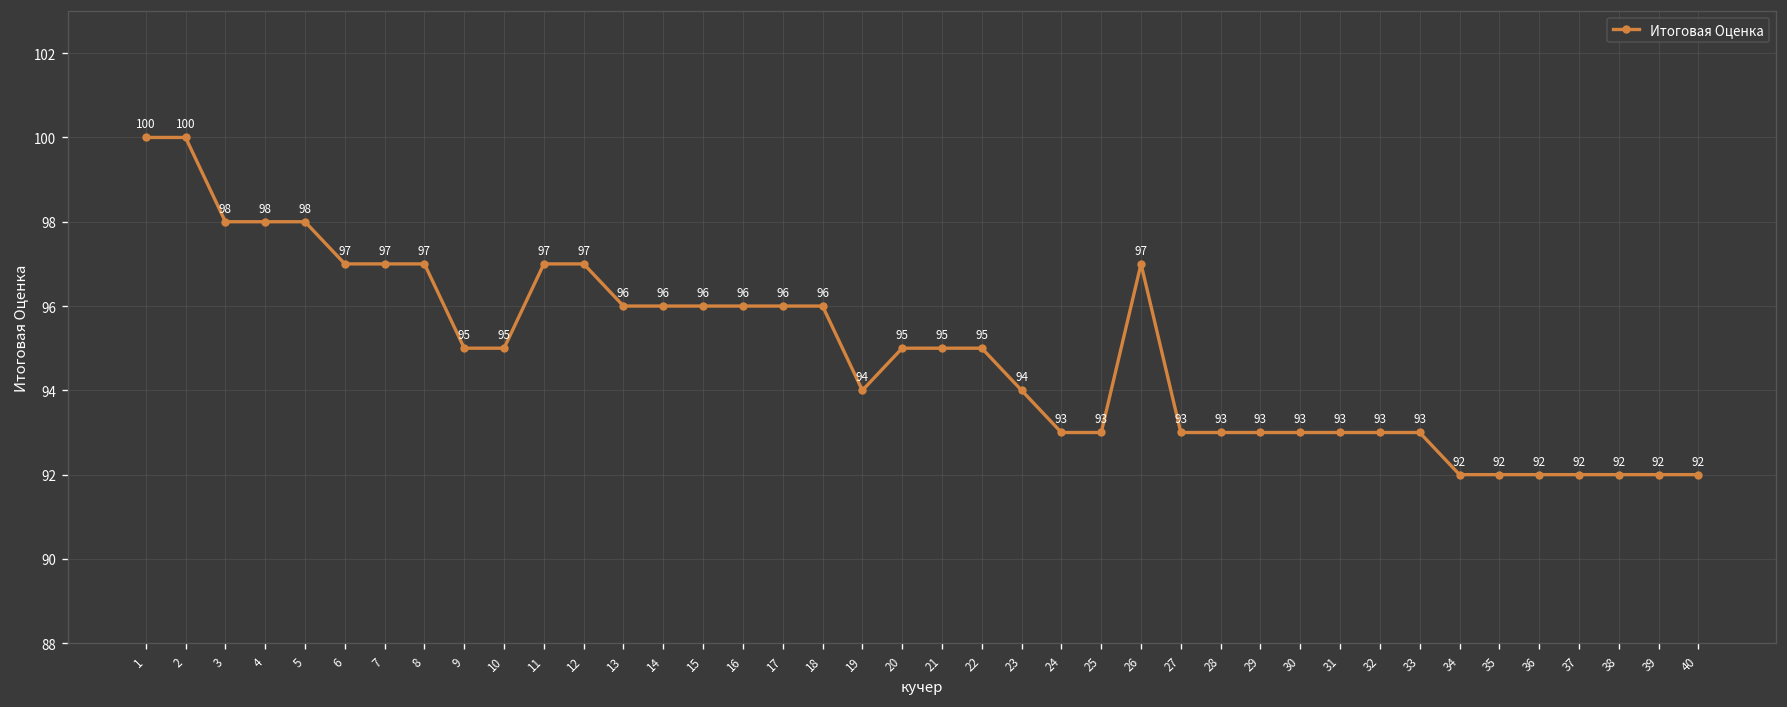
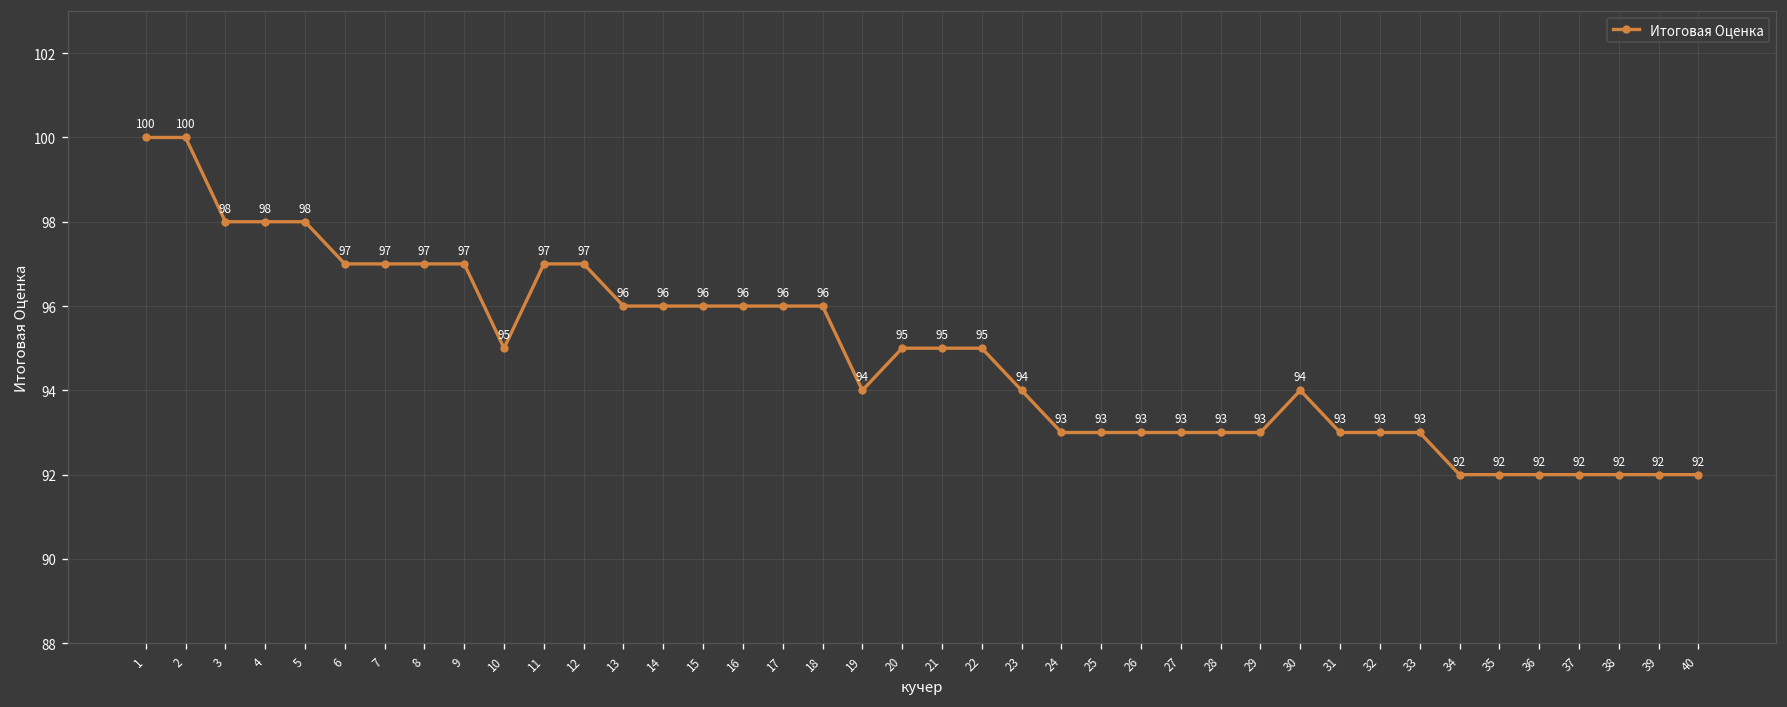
9: 95 -> 97
26: 97 -> 93
30: 93 -> 94
